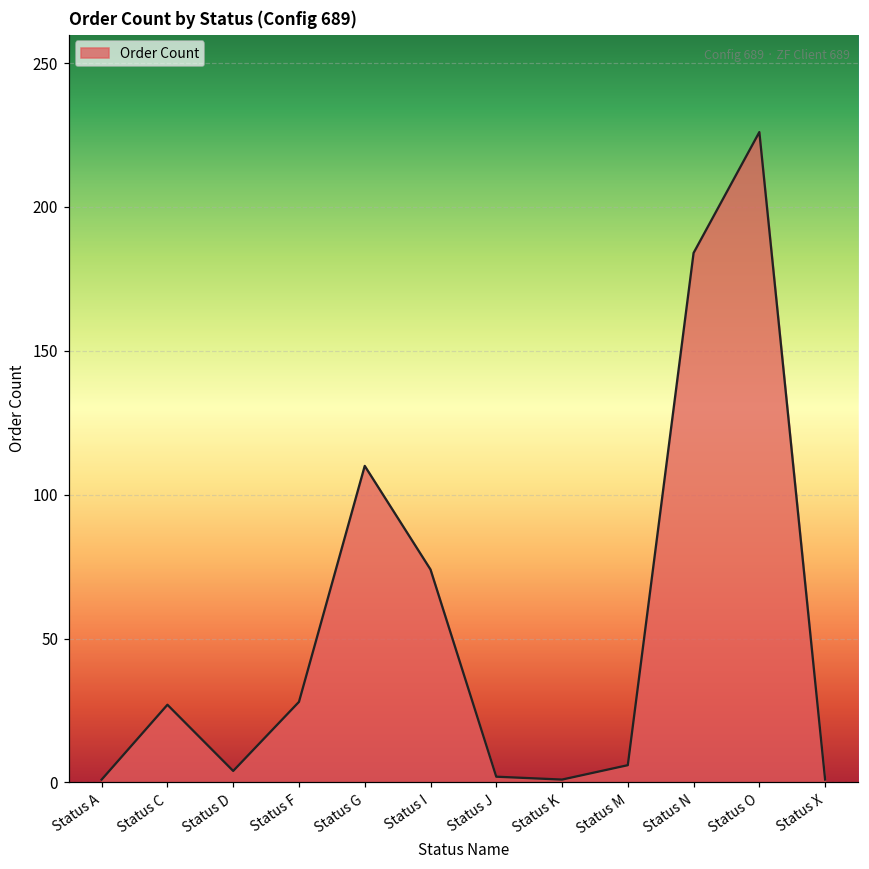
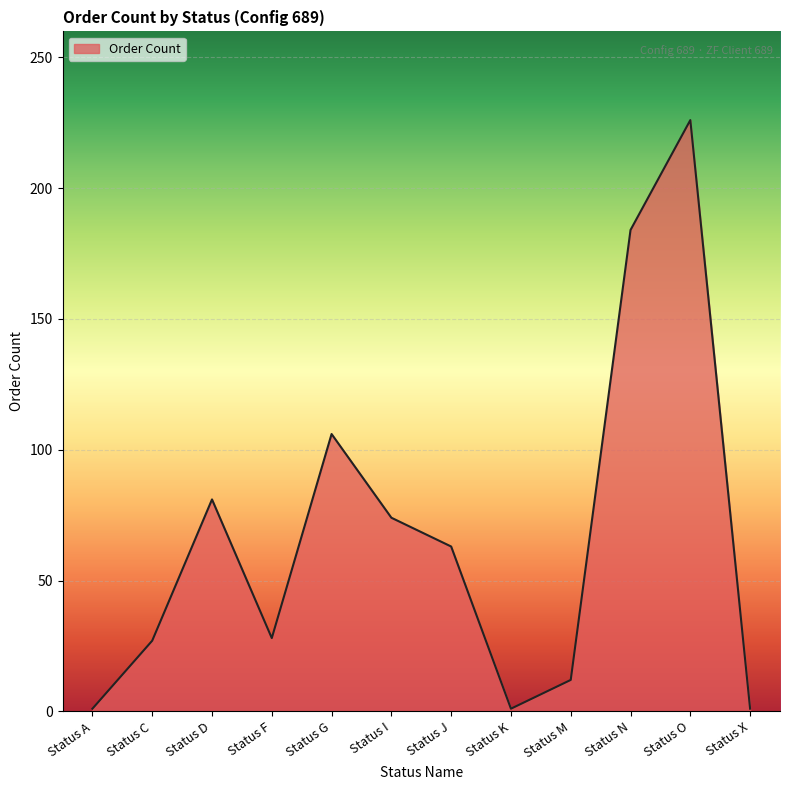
Status D: 4 -> 81
Status G: 110 -> 106
Status J: 2 -> 63
Status M: 6 -> 12
